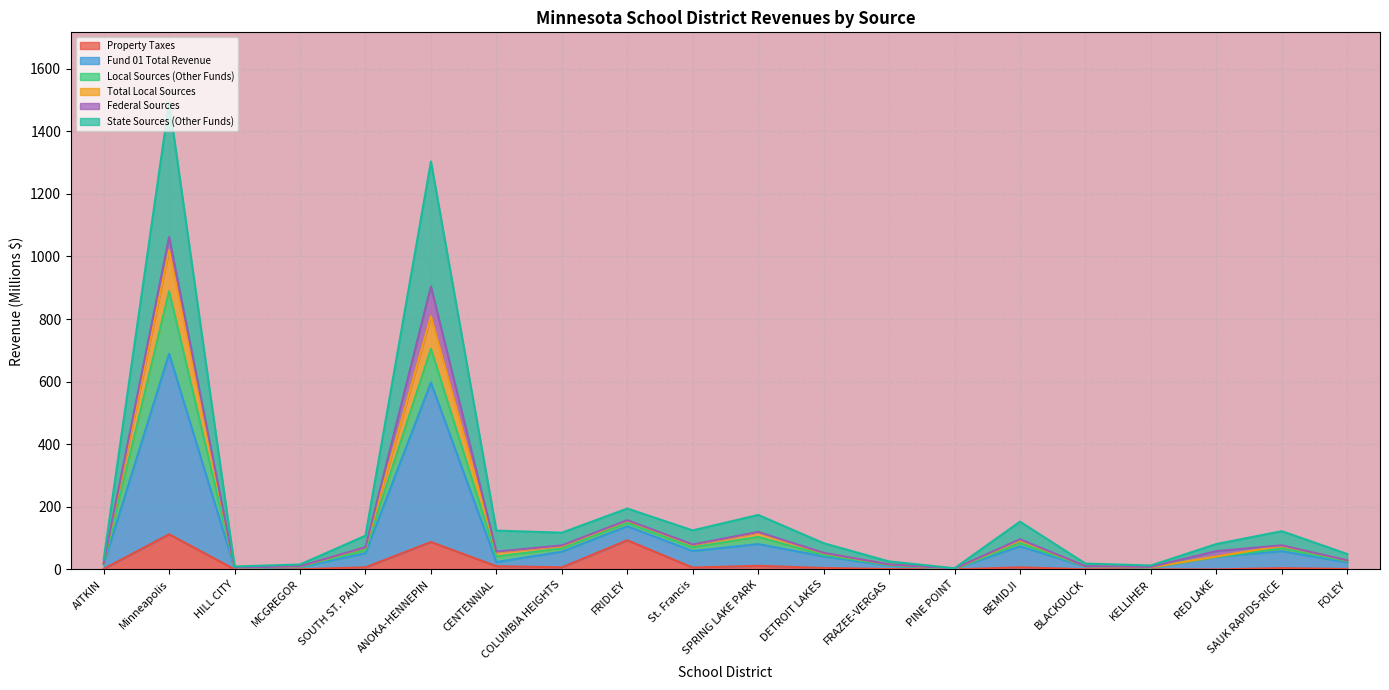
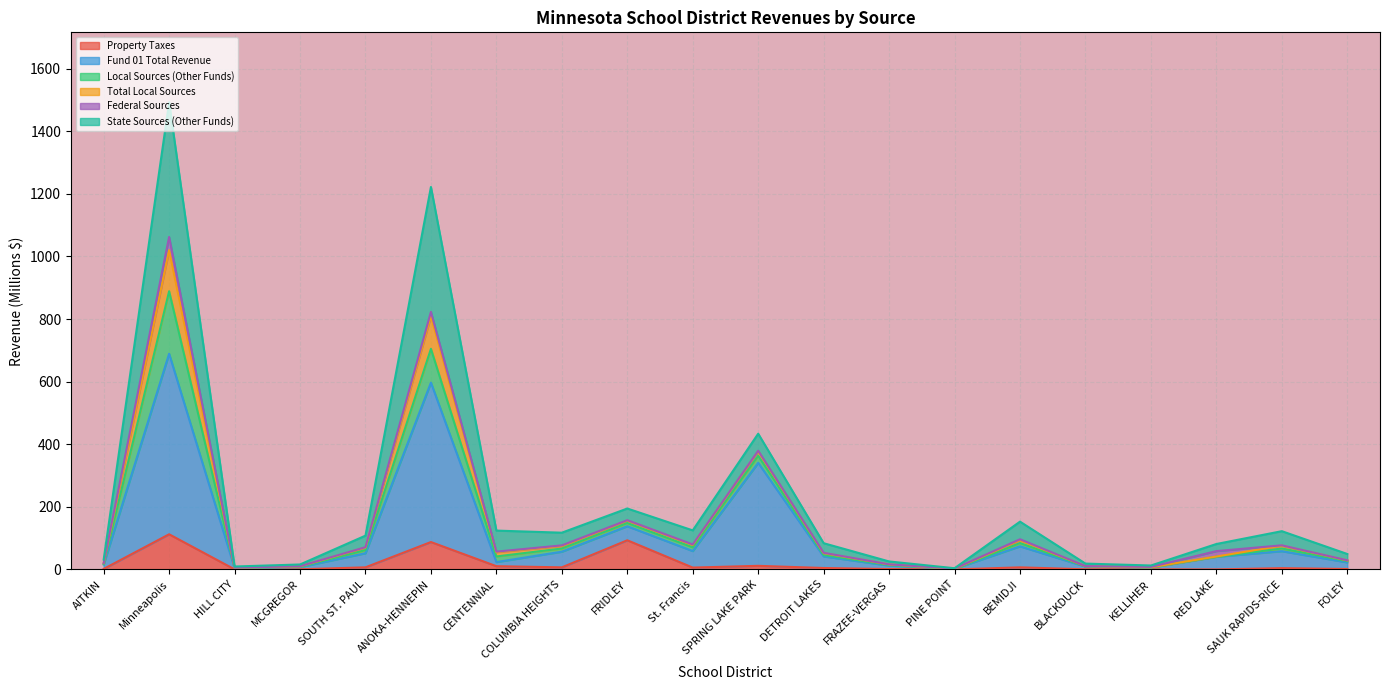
Federal Sources, ANOKA-HENNEPIN: 100 -> 10
Fund 01 Total Revenue, SPRING LAKE PARK: 70 -> 330
